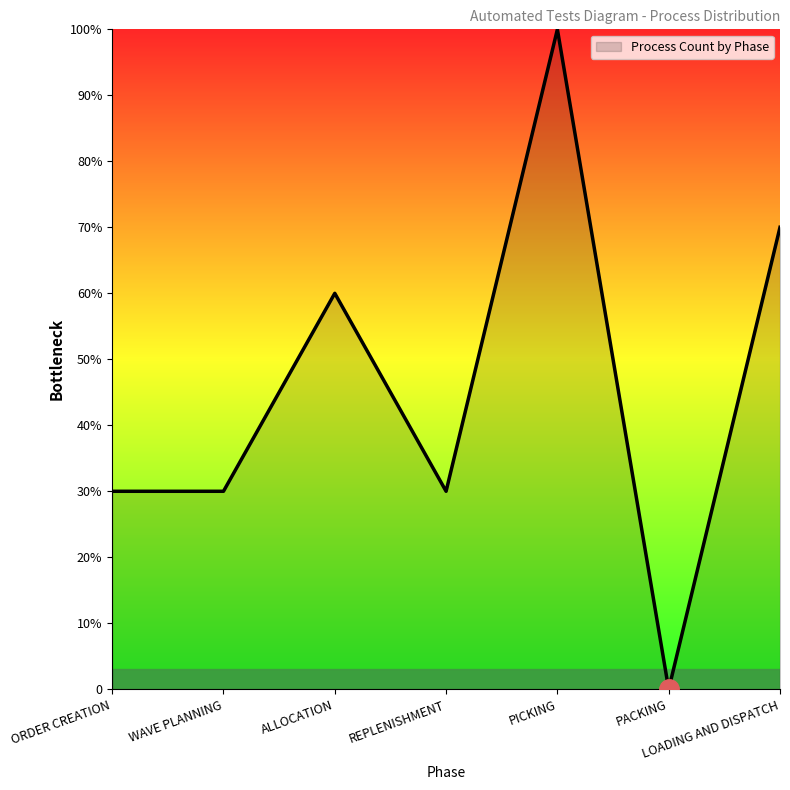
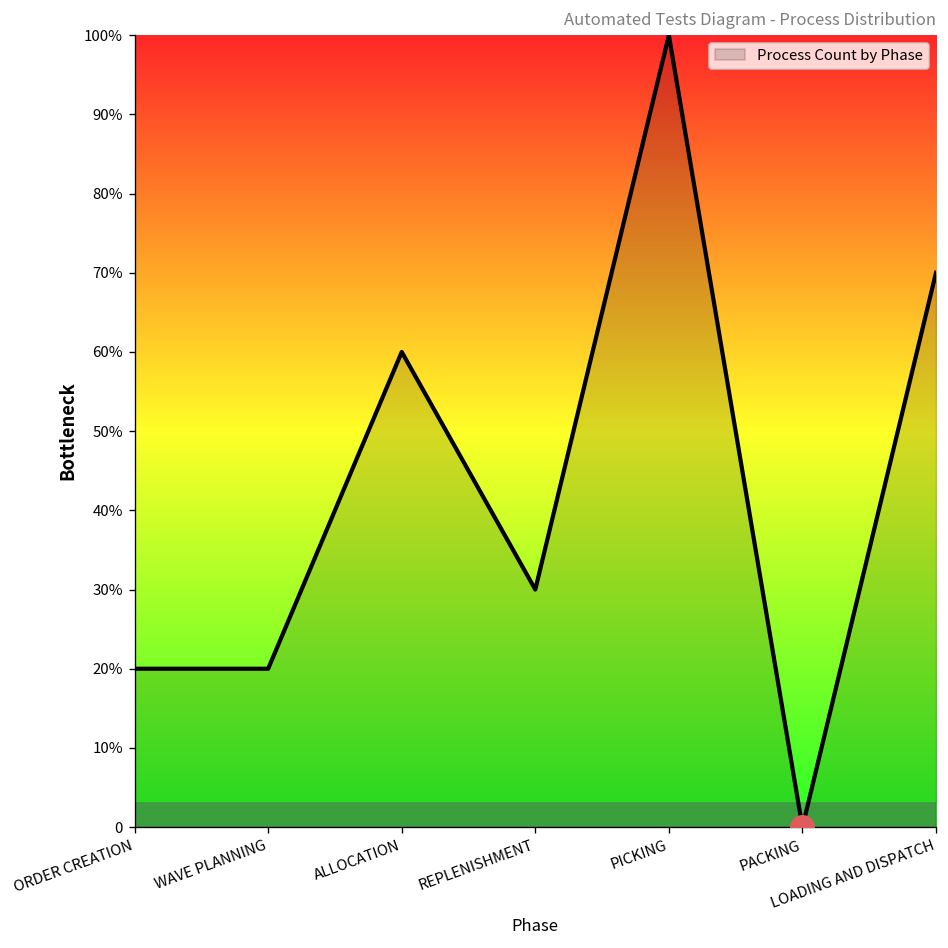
Process Count by Phase, ORDER CREATION: 30% -> 20%
Process Count by Phase, WAVE PLANNING: 30% -> 20%
